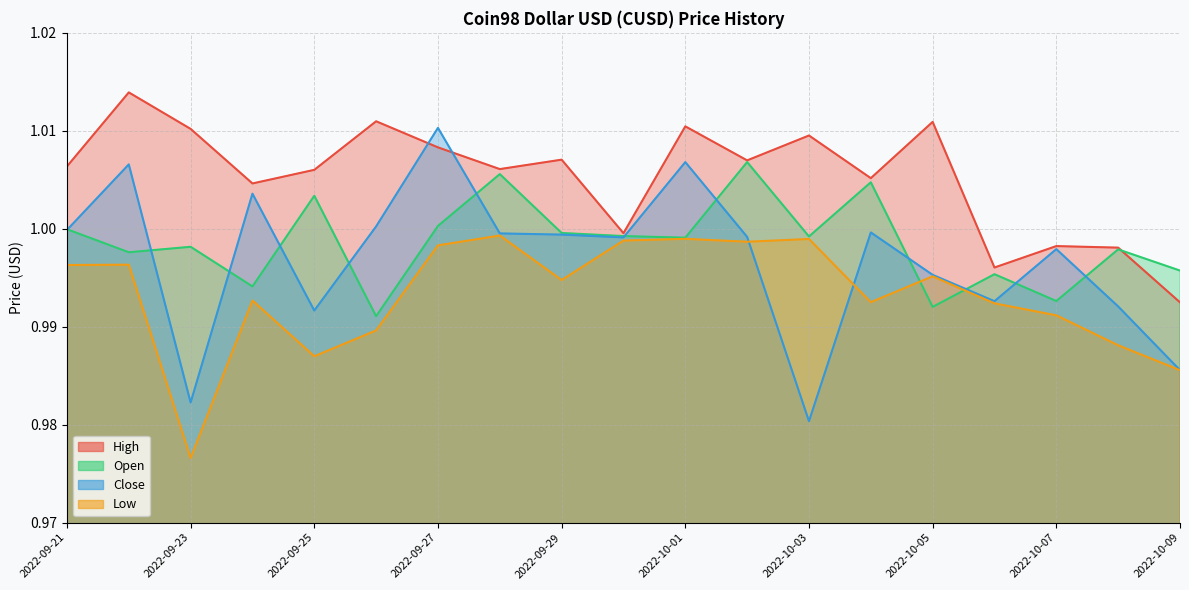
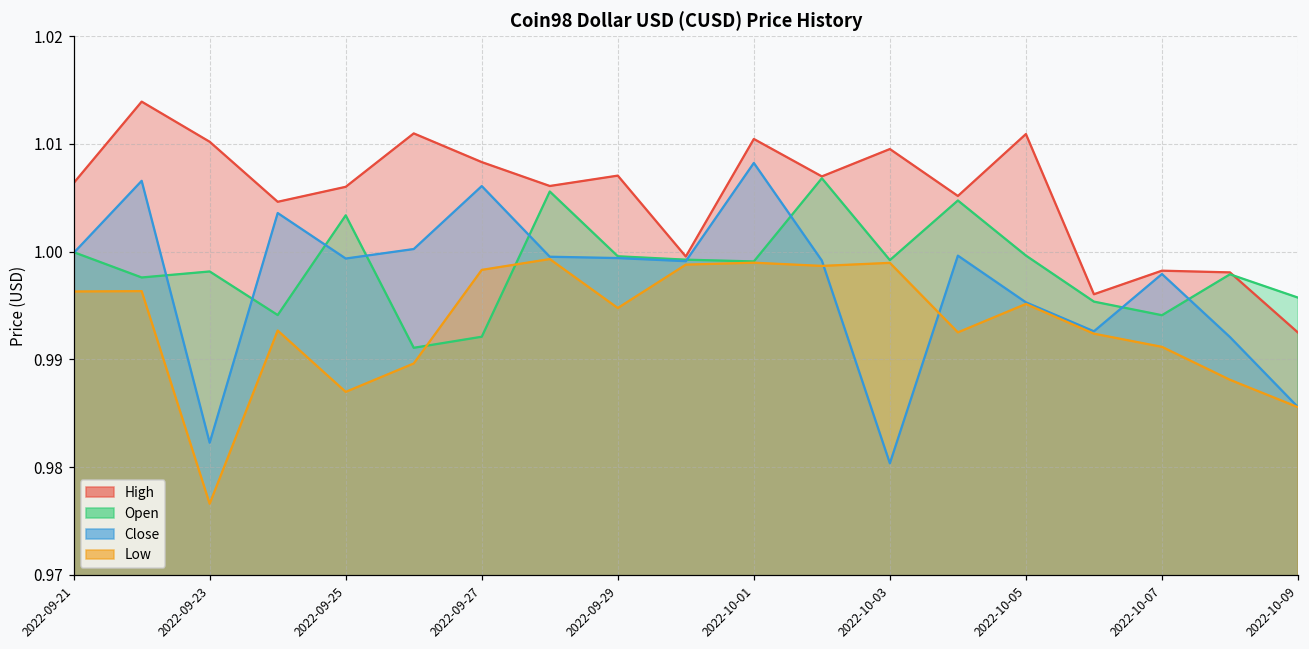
Close, 2022-09-25: 0.992 -> 0.999
Open, 2022-09-27: 1.000 -> 0.992
Close, 2022-09-27: 1.010 -> 1.006
Close, 2022-10-01: 1.007 -> 1.008
Open, 2022-10-05: 0.992 -> 1.000
Open, 2022-10-07: 0.993 -> 0.994
